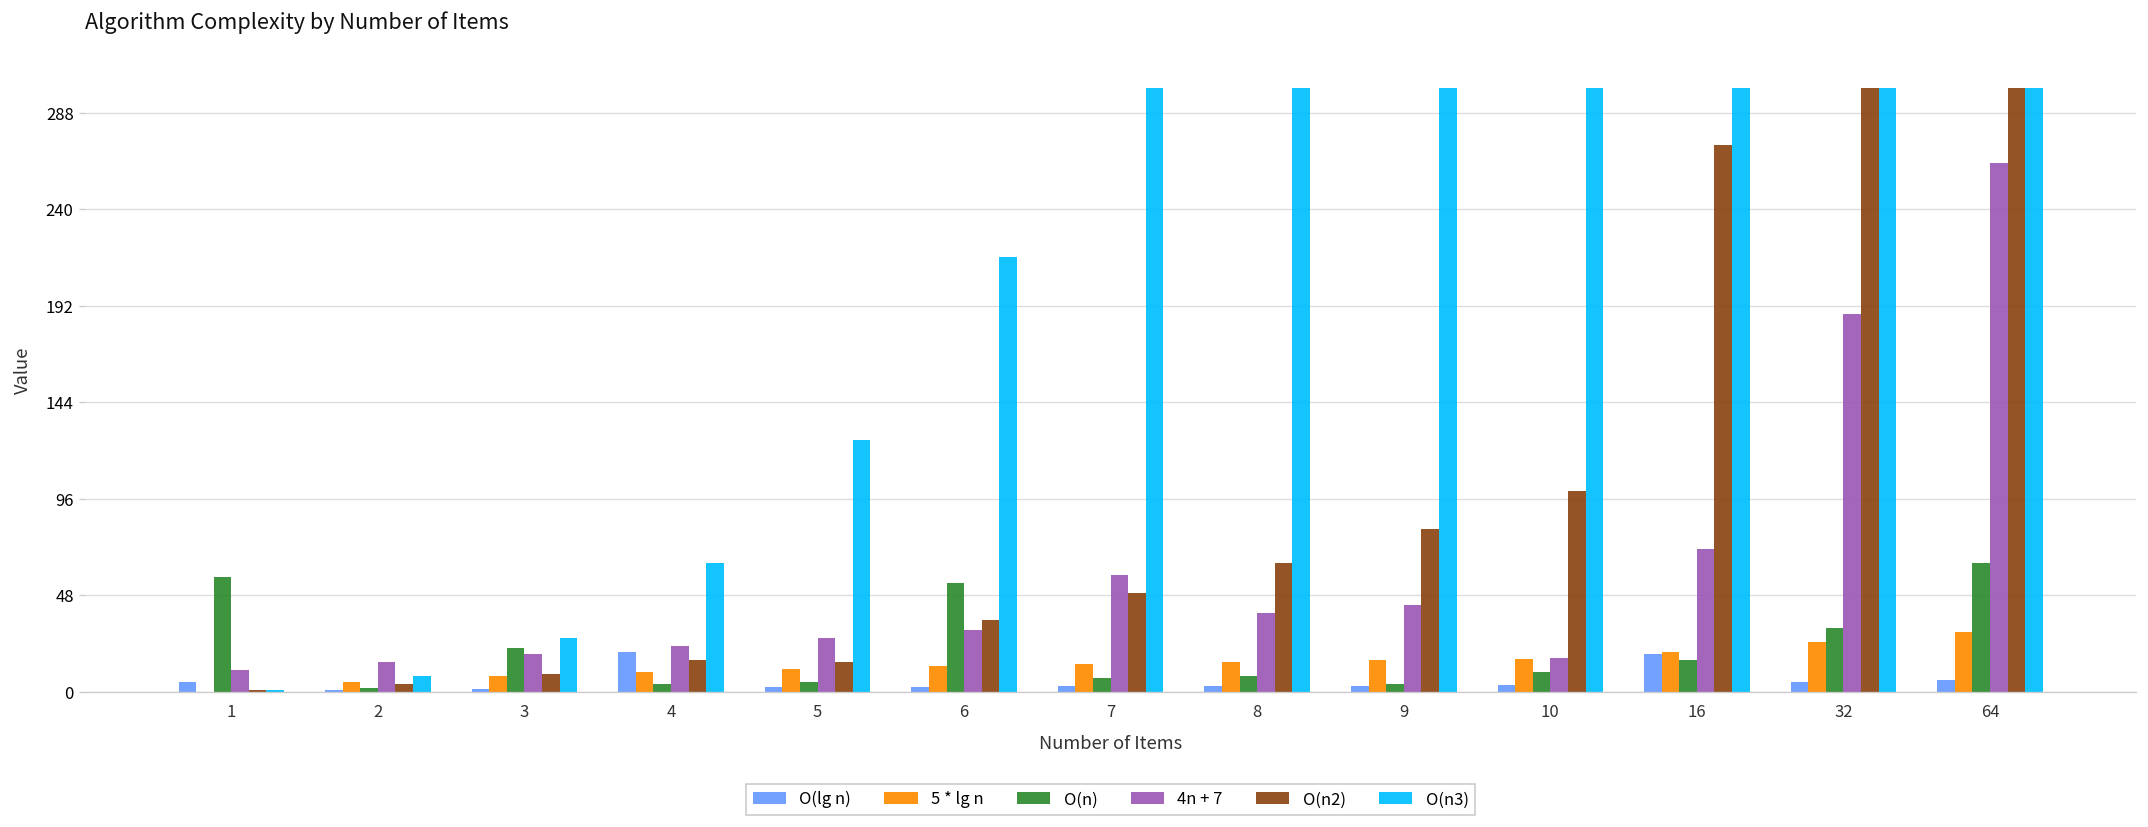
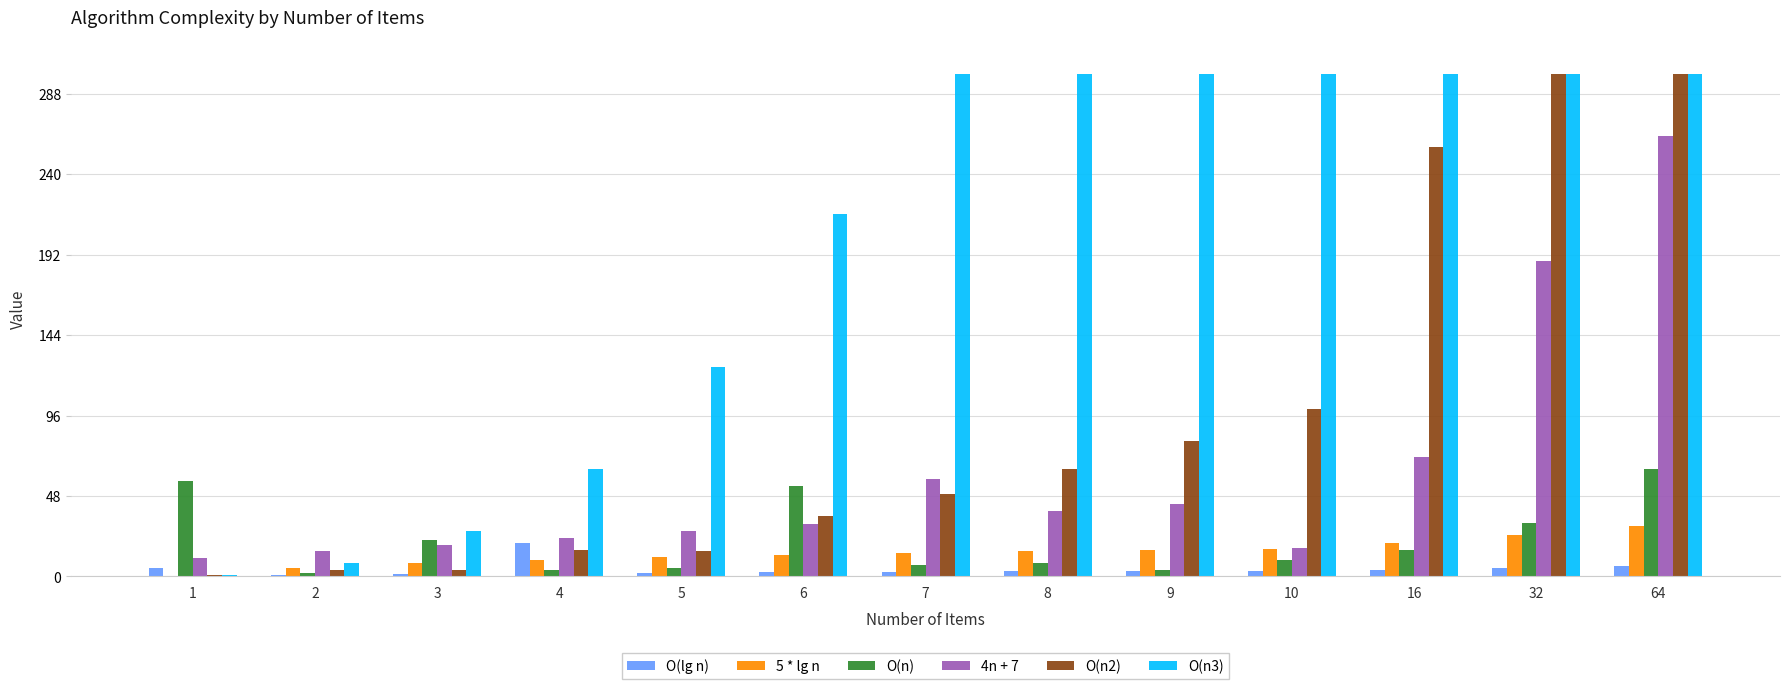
O(n2), 3: 9 -> 4
O(lg n), 16: 19 -> 4
O(n2), 16: 272 -> 256
